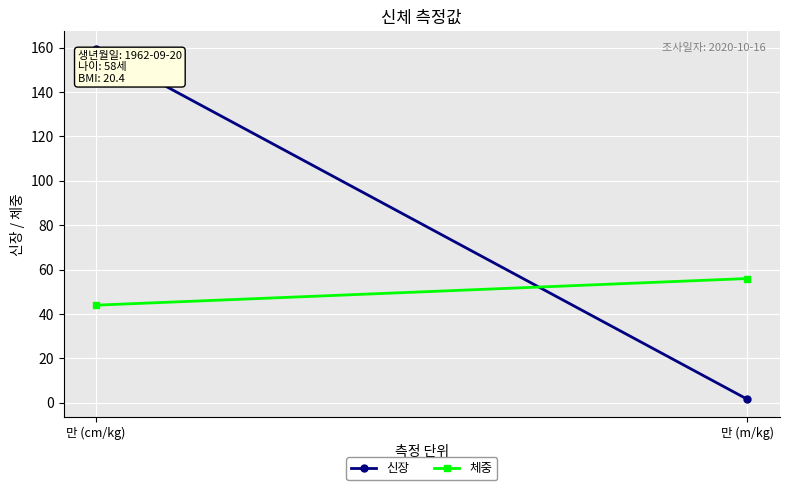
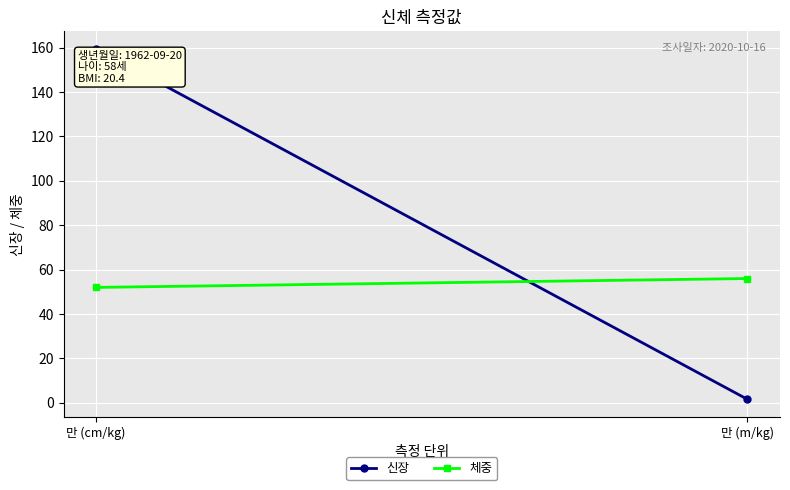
체중, 만 (cm/kg): 44 -> 52
